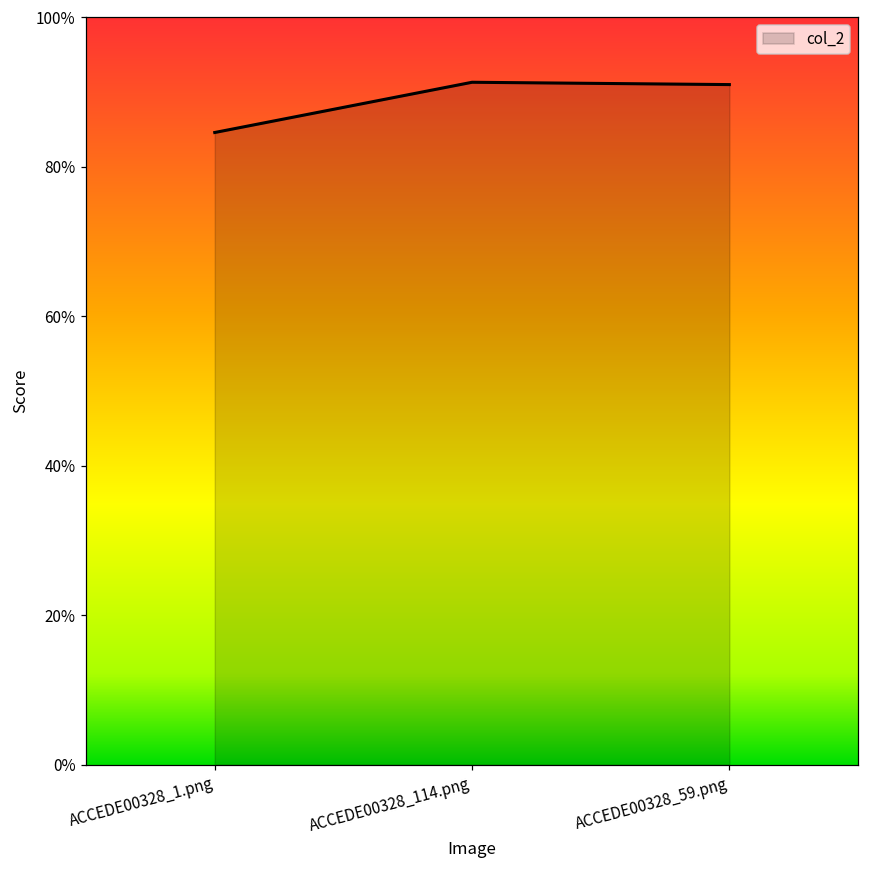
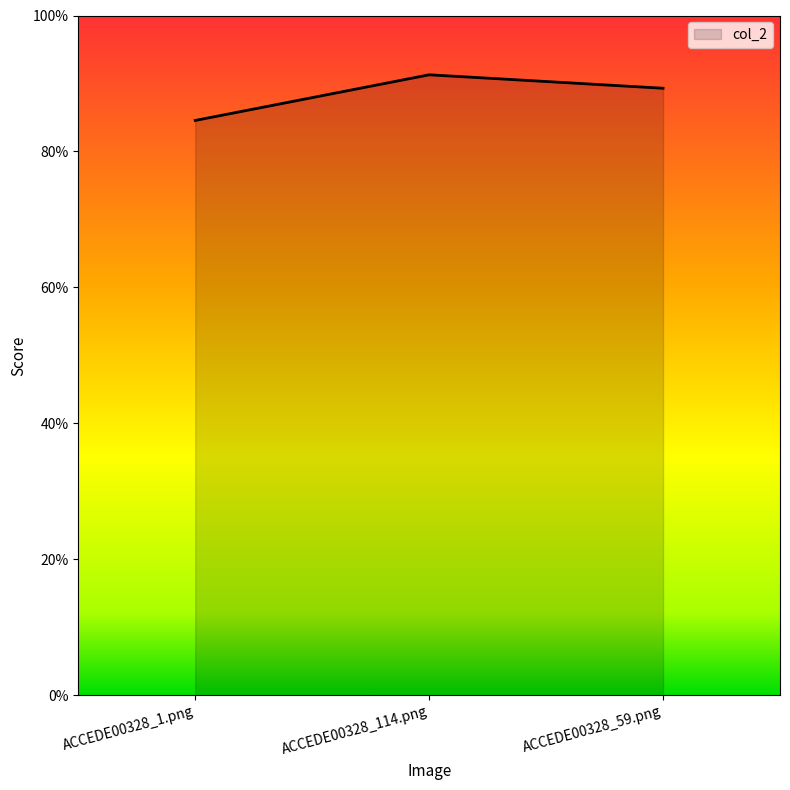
ACCEDE00328_59.png: 91% -> 89%
